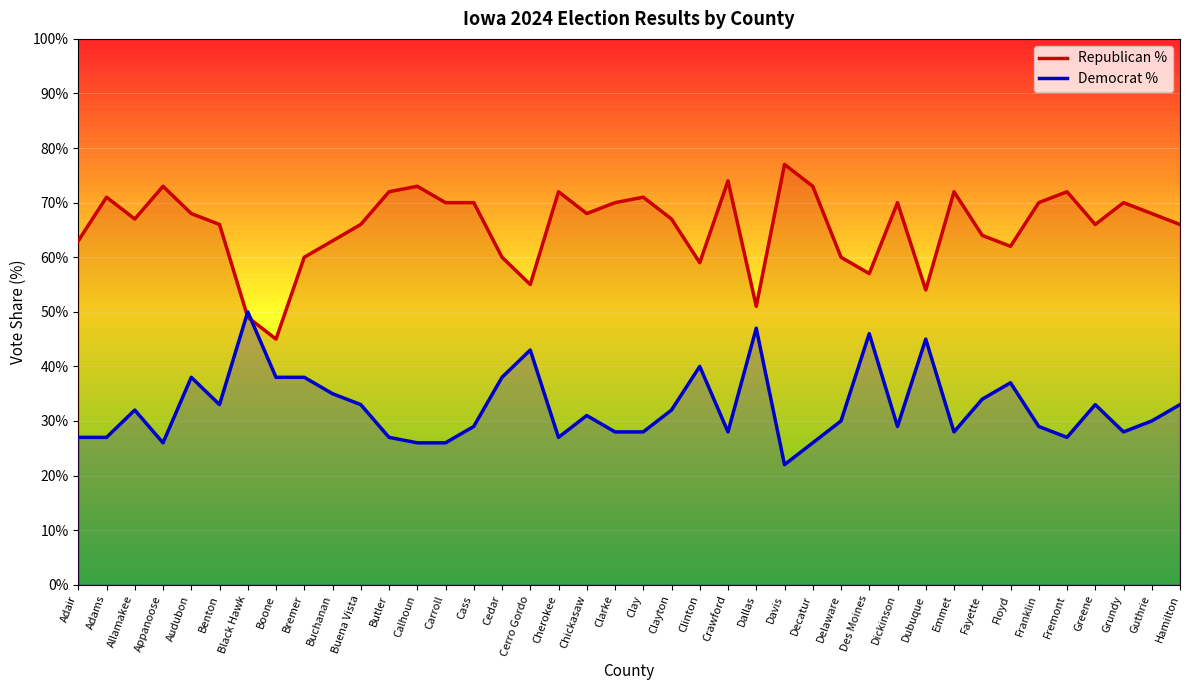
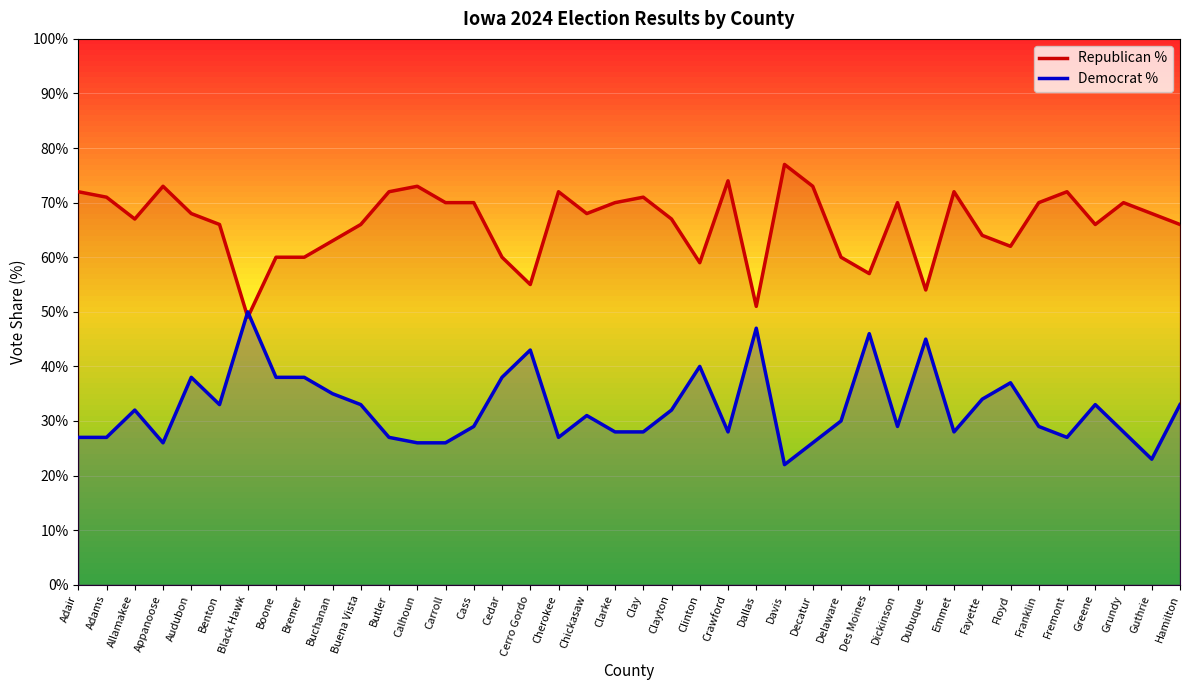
Republican %, Adair: 63% -> 72%
Republican %, Boone: 45% -> 60%
Democrat %, Guthrie: 30% -> 23%
